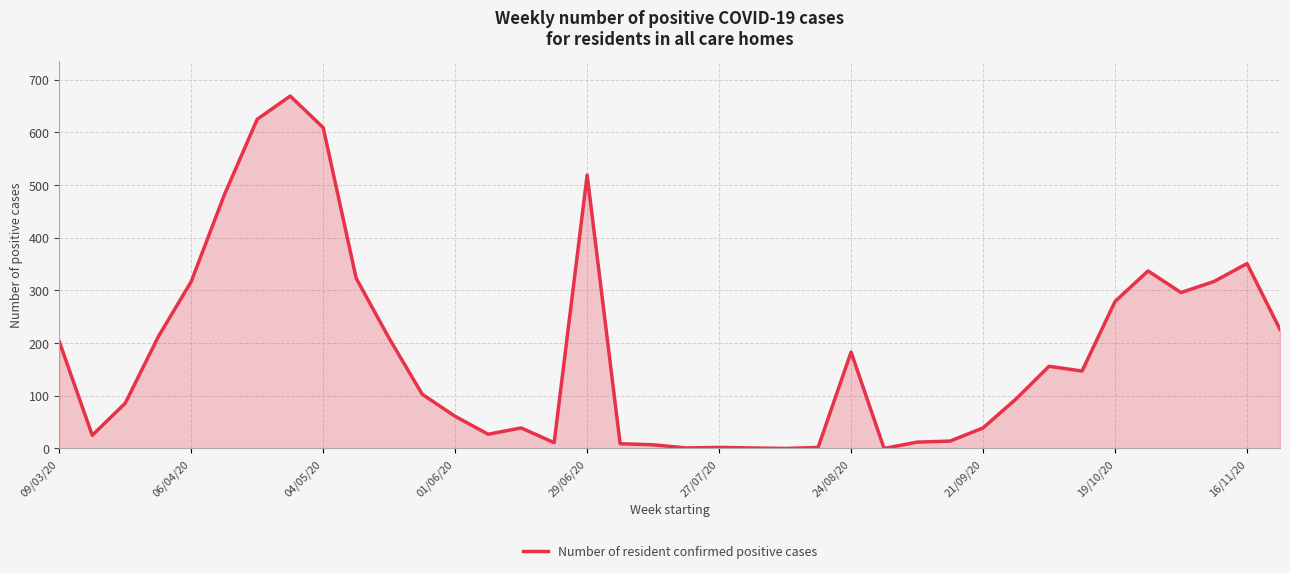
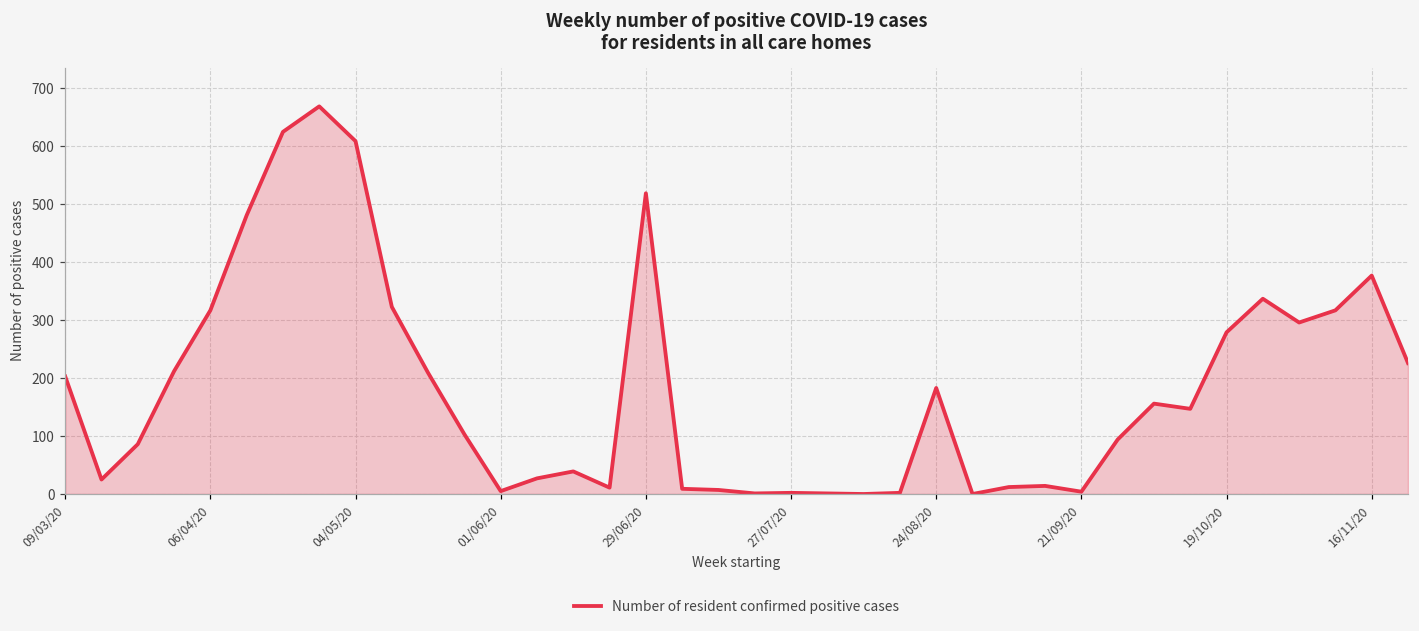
01/06/20: 60 -> 10
21/09/20: 40 -> 0
16/11/20: 350 -> 380
